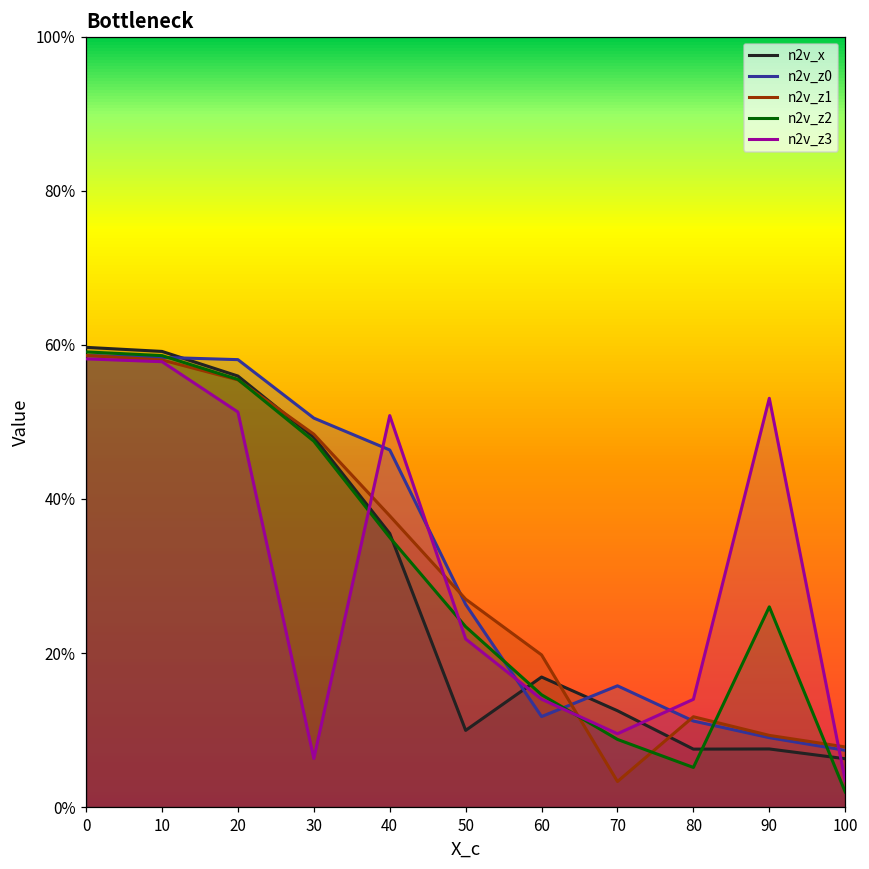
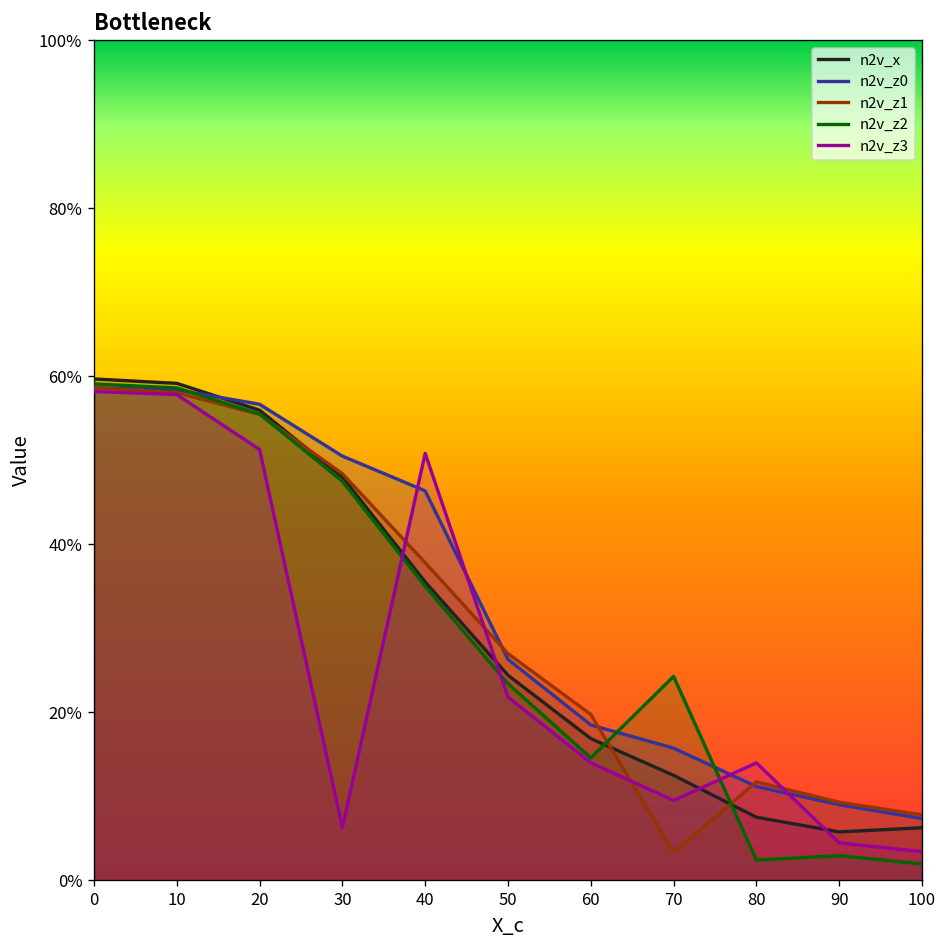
n2v_z0, 20: 58% -> 57%
n2v_x, 50: 10% -> 24%
n2v_z0, 60: 12% -> 19%
n2v_z2, 70: 9% -> 24%
n2v_z2, 80: 5% -> 2%
n2v_x, 90: 8% -> 6%
n2v_z2, 90: 26% -> 3%
n2v_z3, 90: 53% -> 4%
